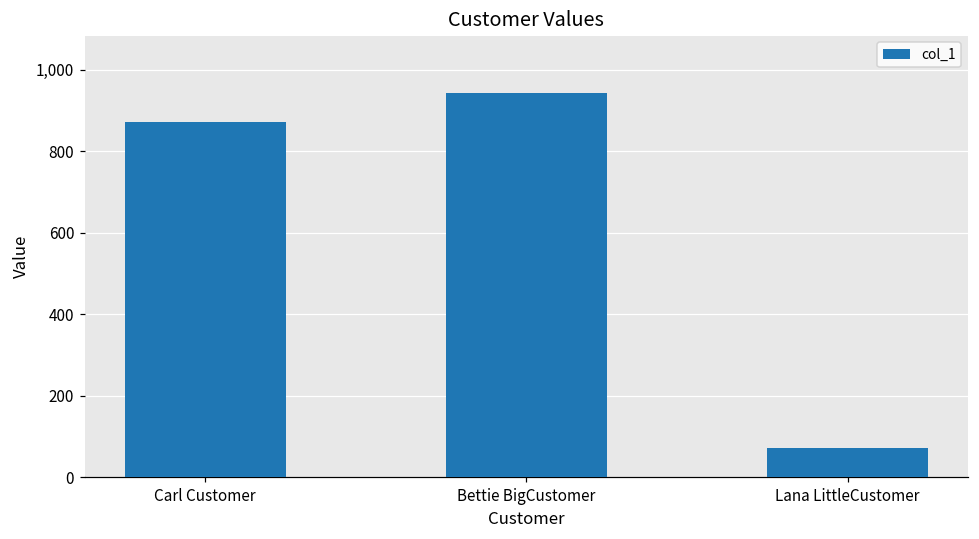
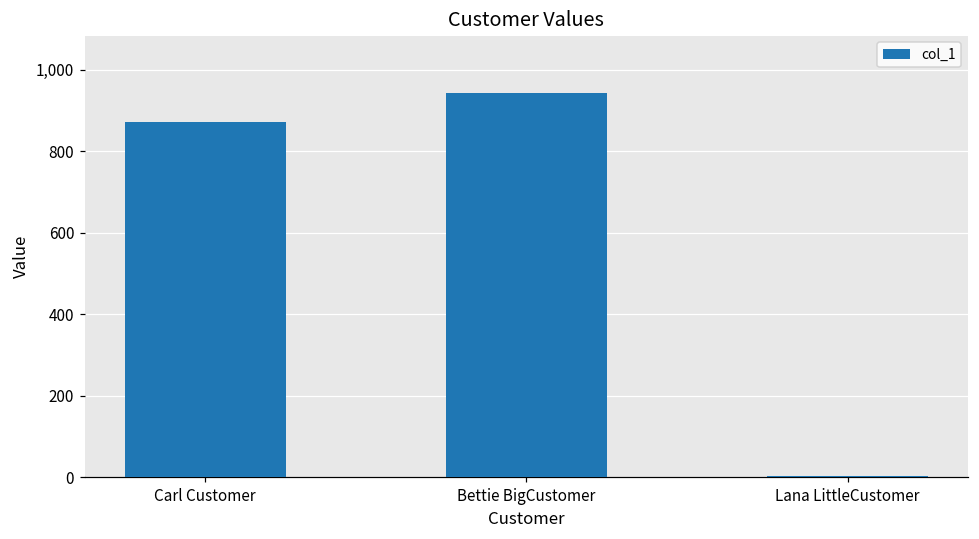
Lana LittleCustomer: 70 -> 0
